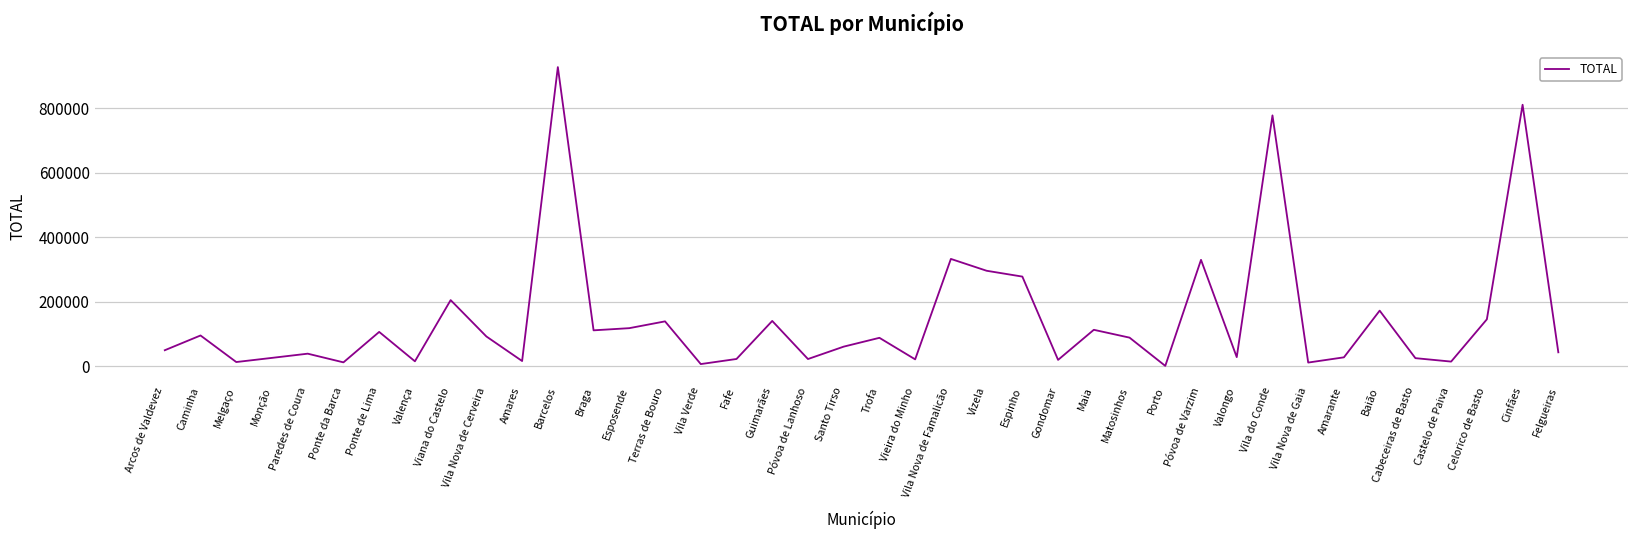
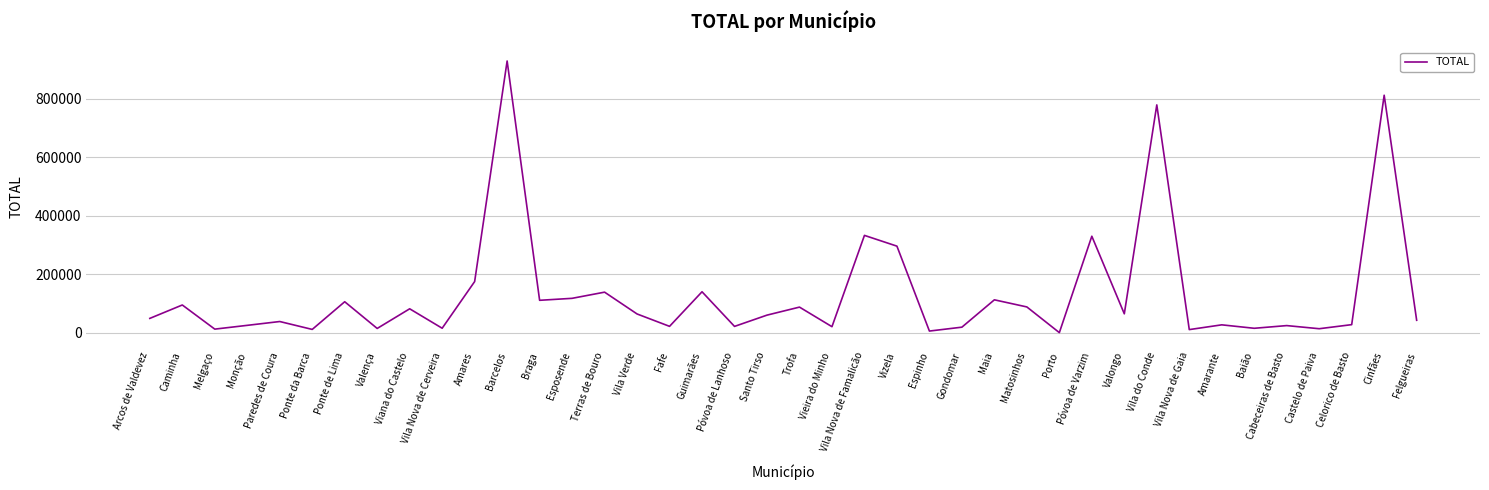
Viana do Castelo: 200000 -> 80000
Vila Nova de Cerveira: 90000 -> 20000
Amares: 20000 -> 180000
Vila Verde: 10000 -> 60000
Espinho: 280000 -> 10000
Valongo: 30000 -> 60000
Baião: 170000 -> 20000
Celorico de Basto: 150000 -> 30000
